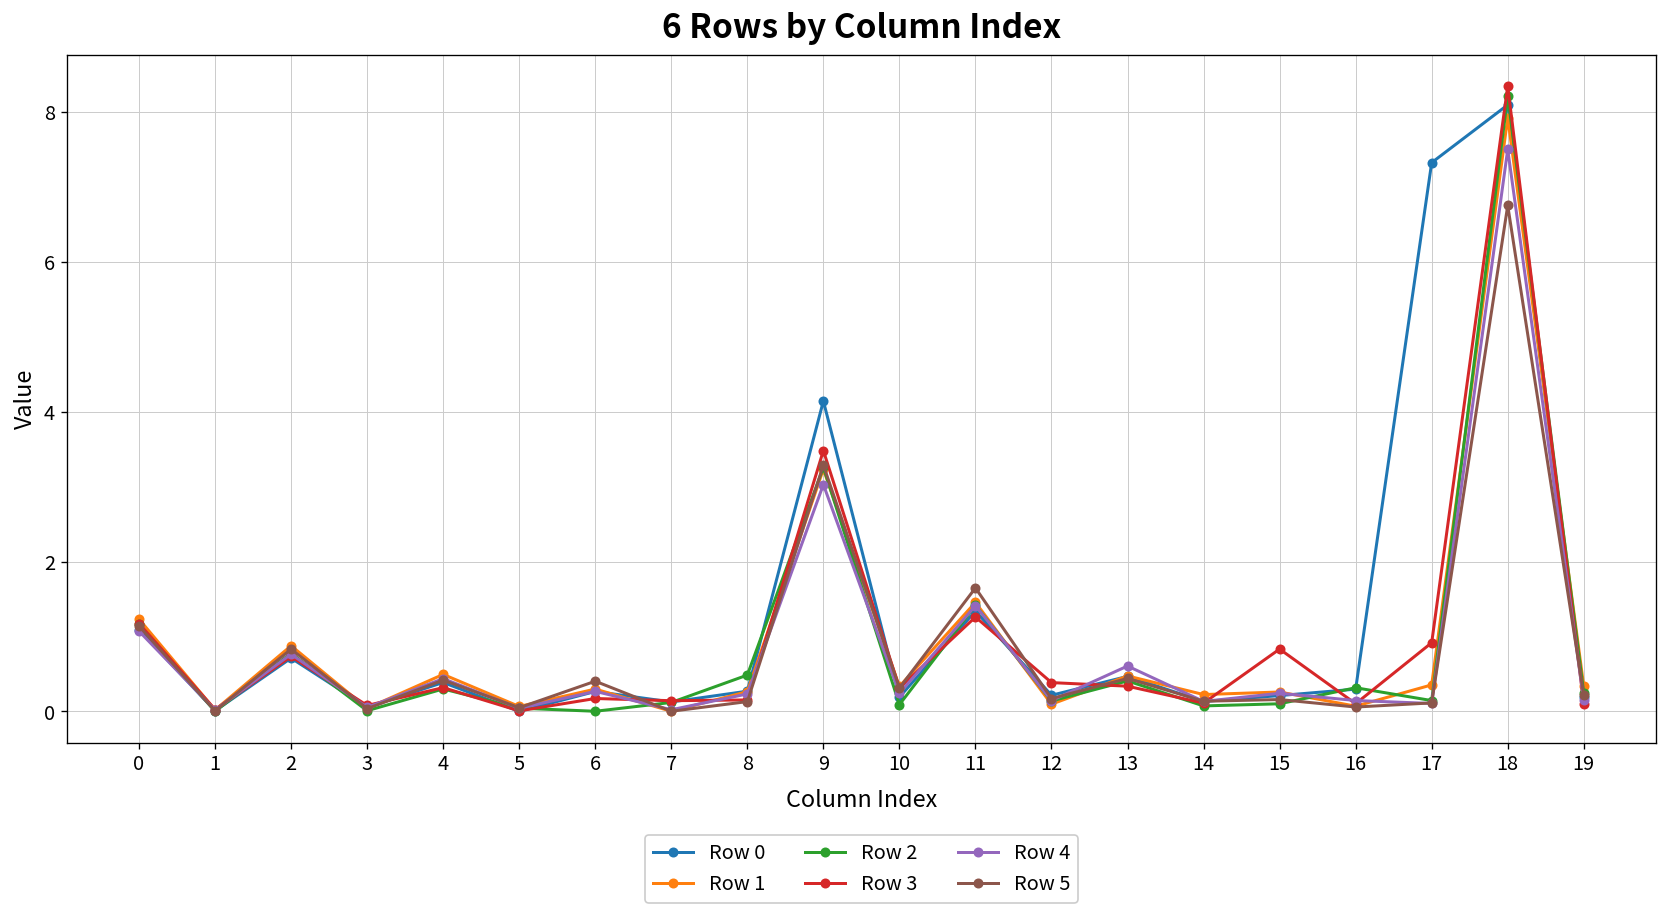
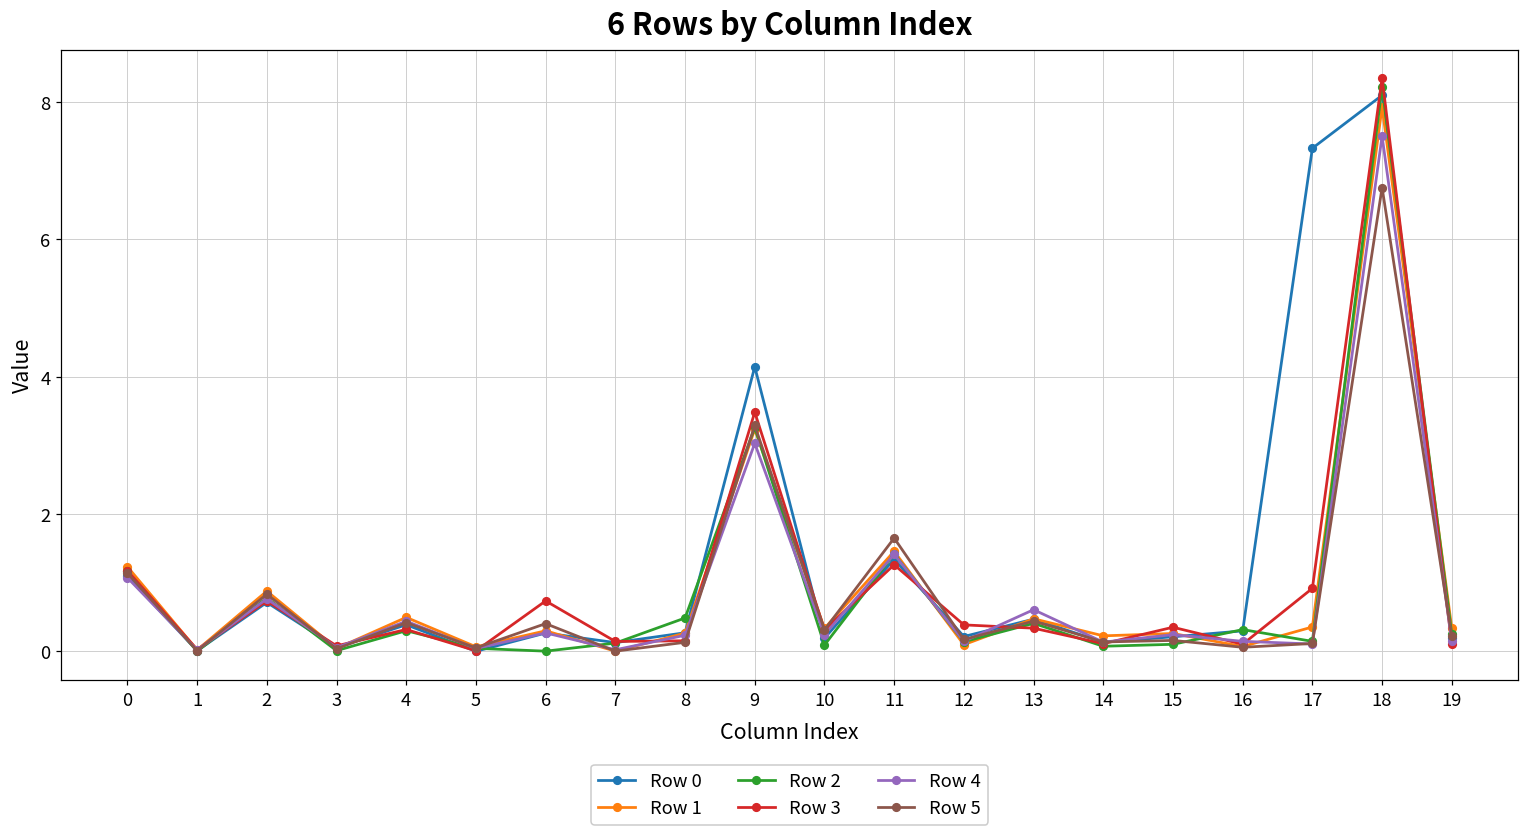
Row 3, 6: 0.2 -> 0.7
Row 3, 15: 0.8 -> 0.4
